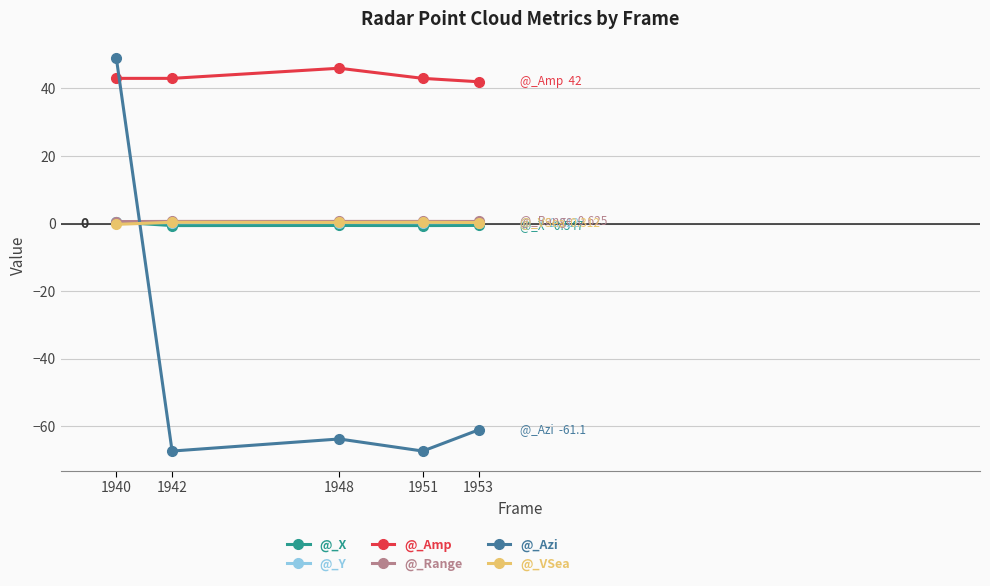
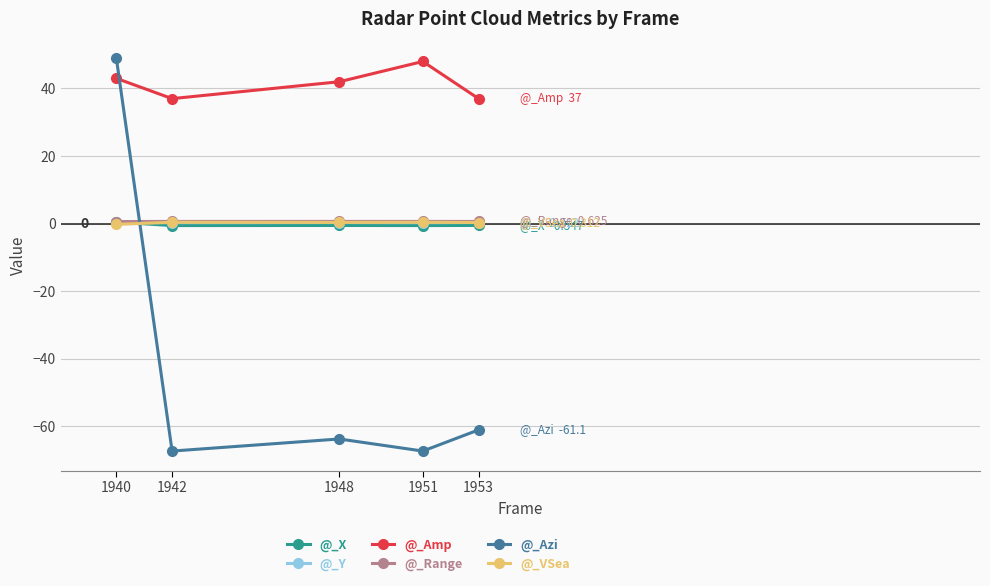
@_Amp, 1942: 43 -> 37
@_Amp, 1948: 46 -> 42
@_Amp, 1951: 43 -> 48
@_Amp, 1953: 42 -> 37
